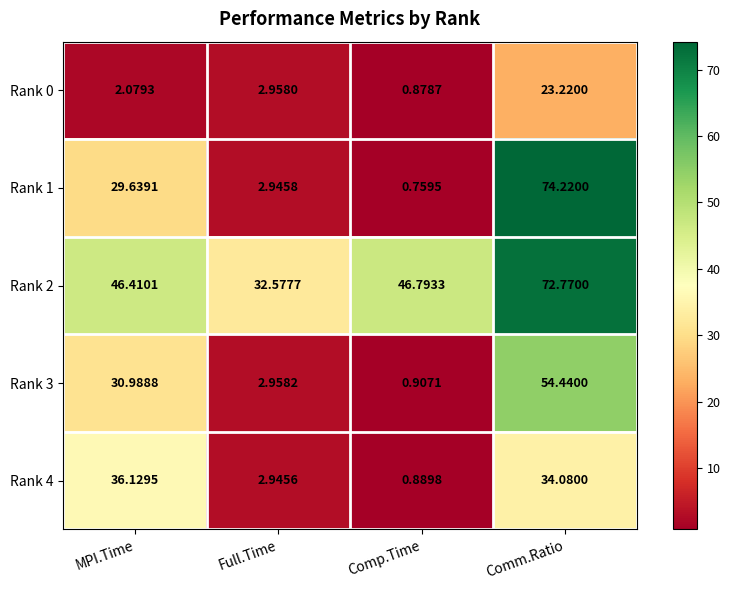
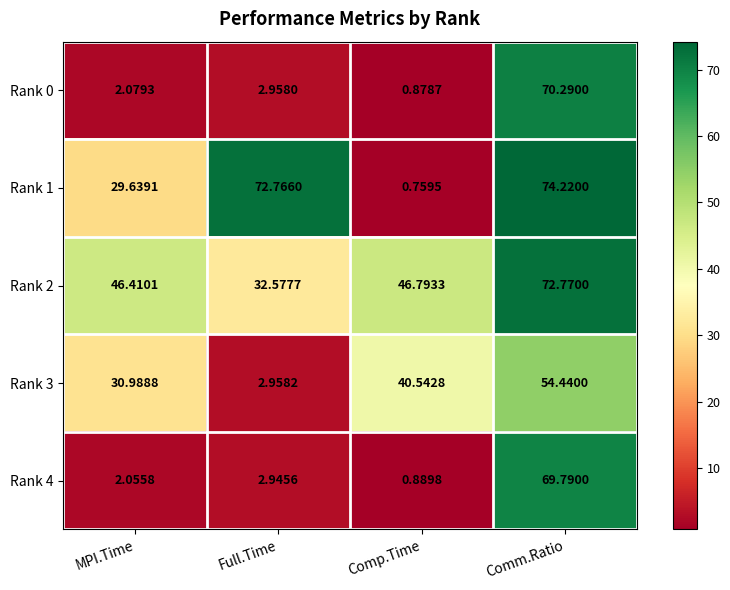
Rank 0, Comm.Ratio: 23.2200 -> 70.2900
Rank 1, Full.Time: 2.9458 -> 72.7660
Rank 3, Comp.Time: 0.9071 -> 40.5428
Rank 4, MPI.Time: 36.1295 -> 2.0558
Rank 4, Comm.Ratio: 34.0800 -> 69.7900
